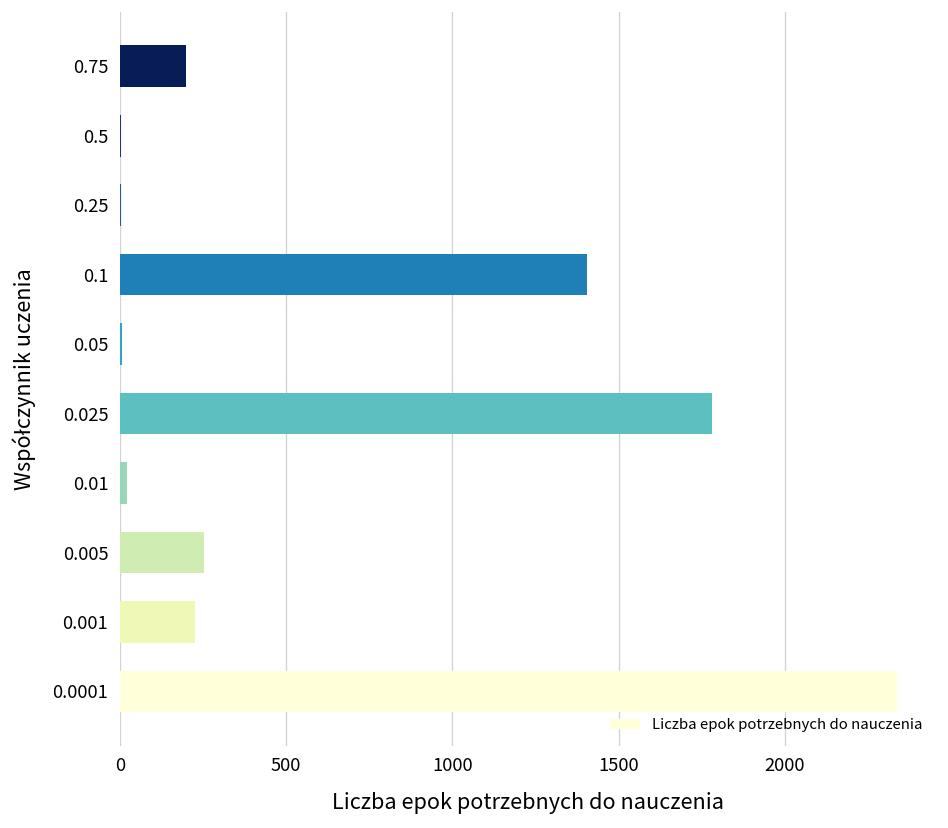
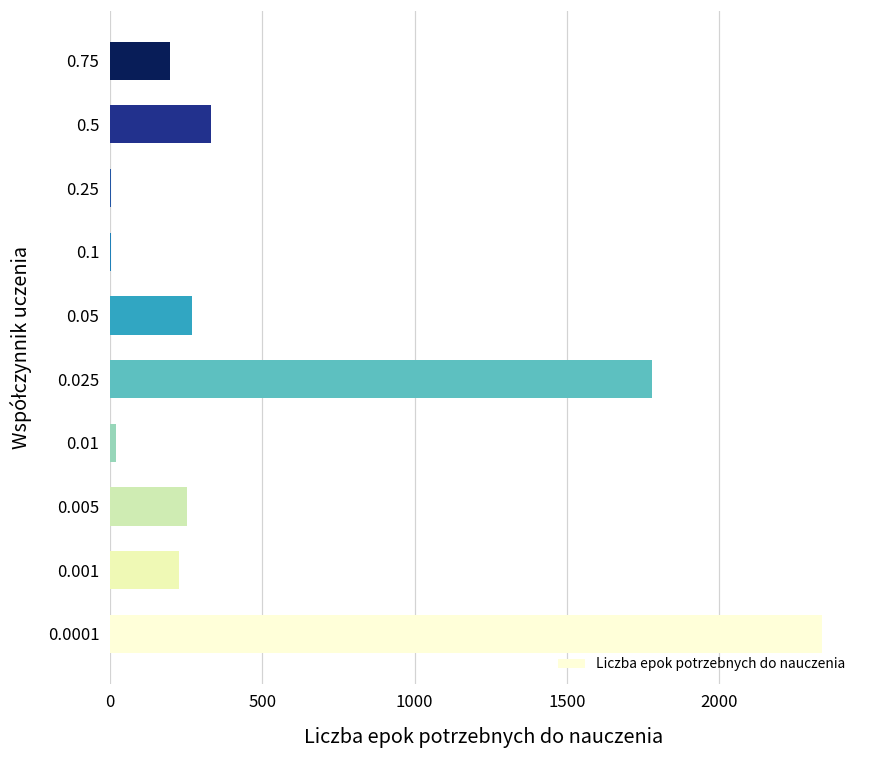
0.5: 0 -> 330
0.1: 1400 -> 0
0.05: 10 -> 270
